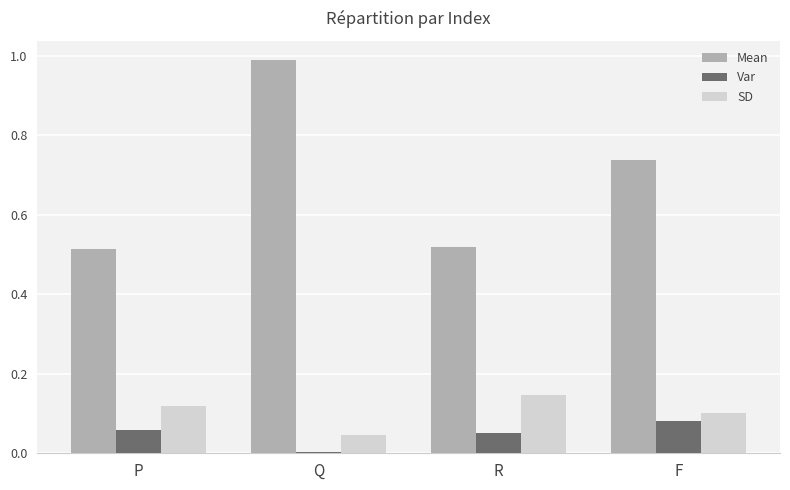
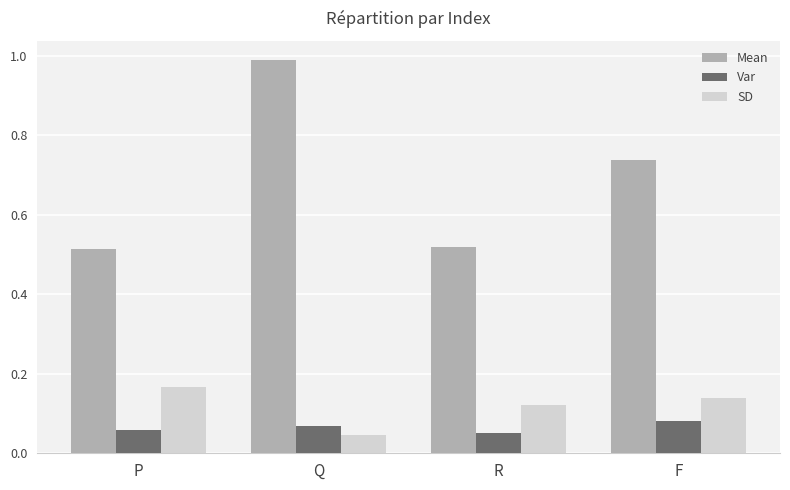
SD, P: 0.12 -> 0.17
Var, Q: 0.00 -> 0.07
SD, R: 0.15 -> 0.12
SD, F: 0.10 -> 0.14
